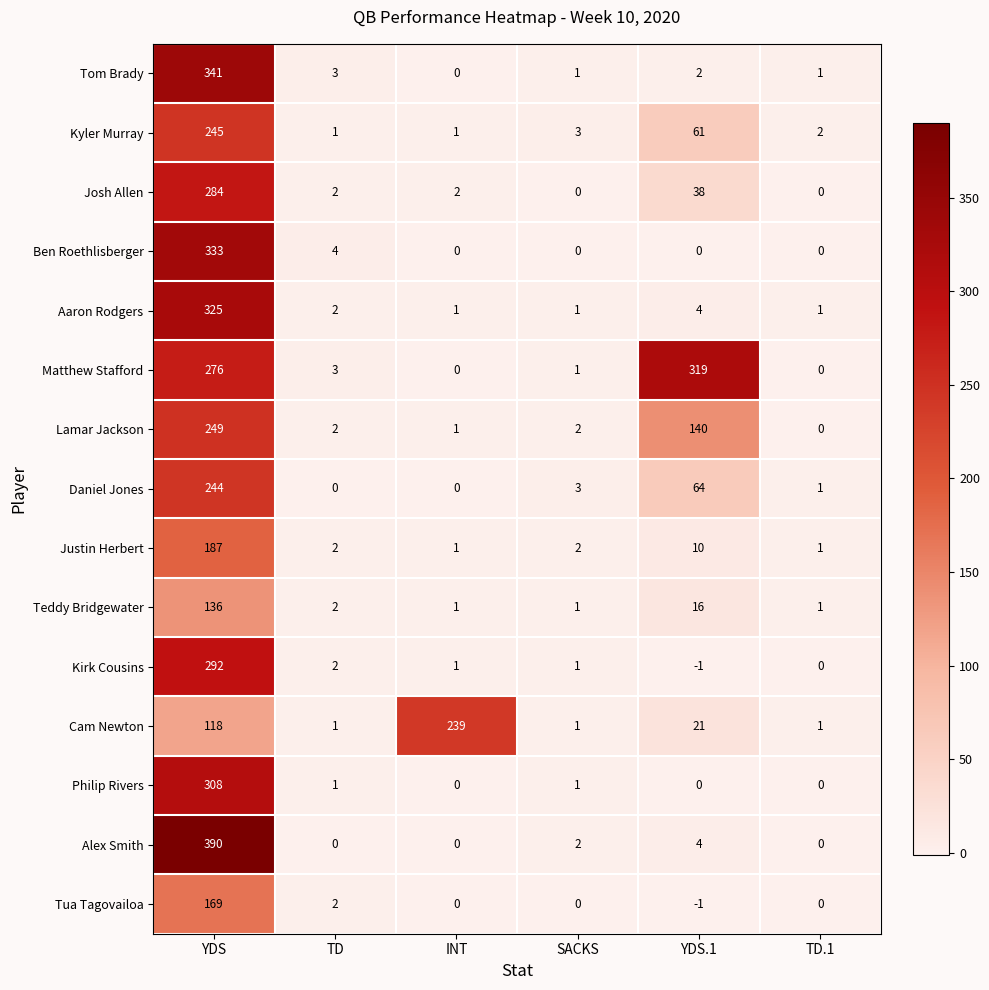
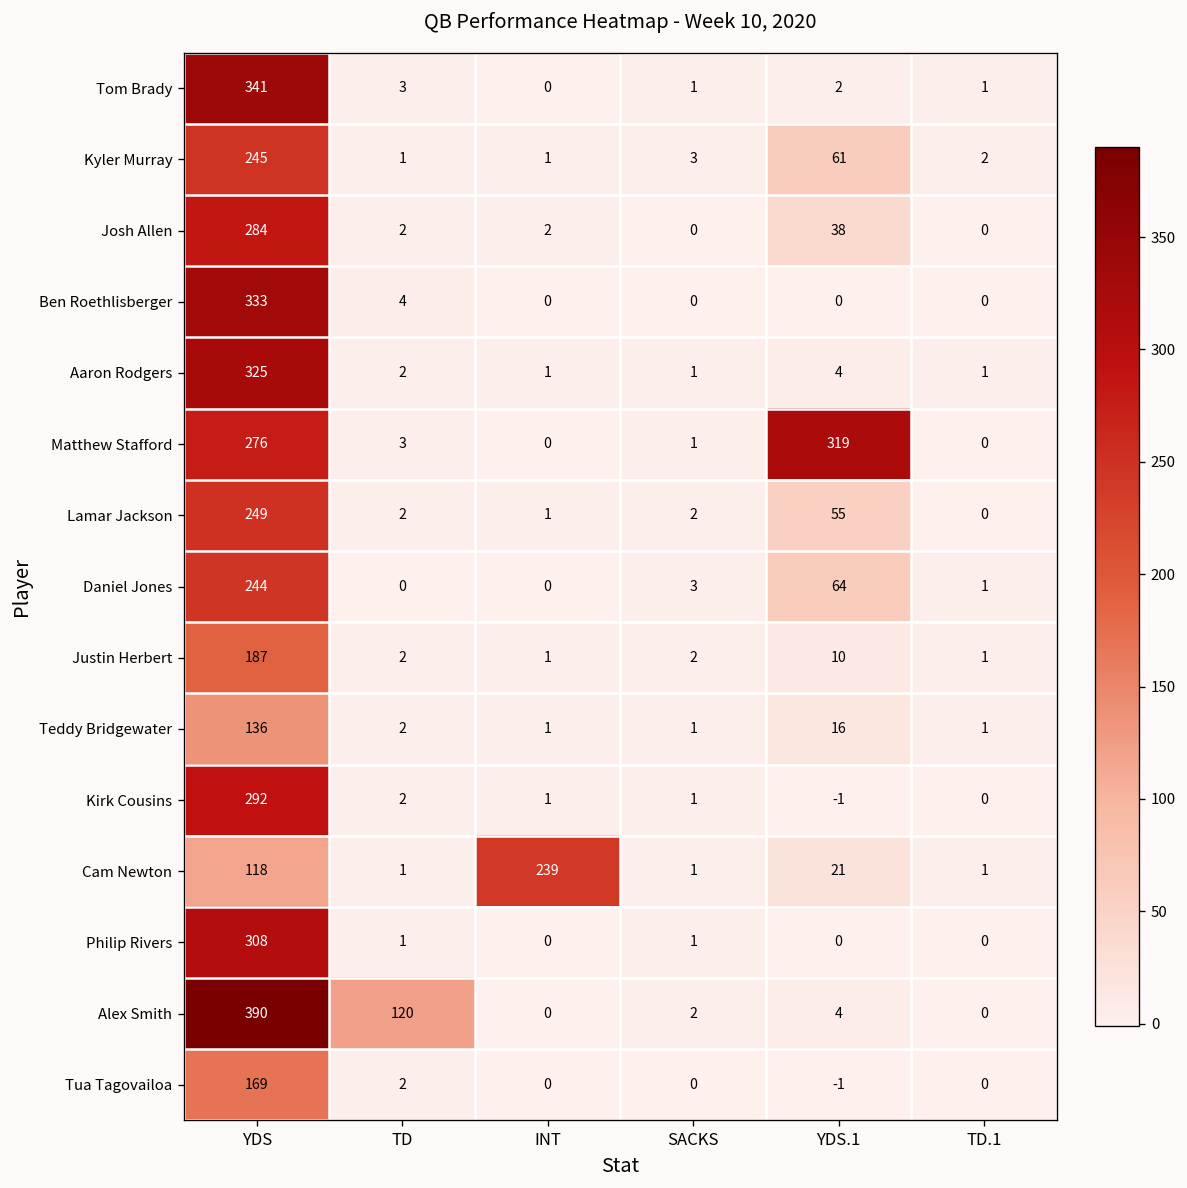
Lamar Jackson, YDS.1: 140 -> 55
Alex Smith, TD: 0 -> 120
